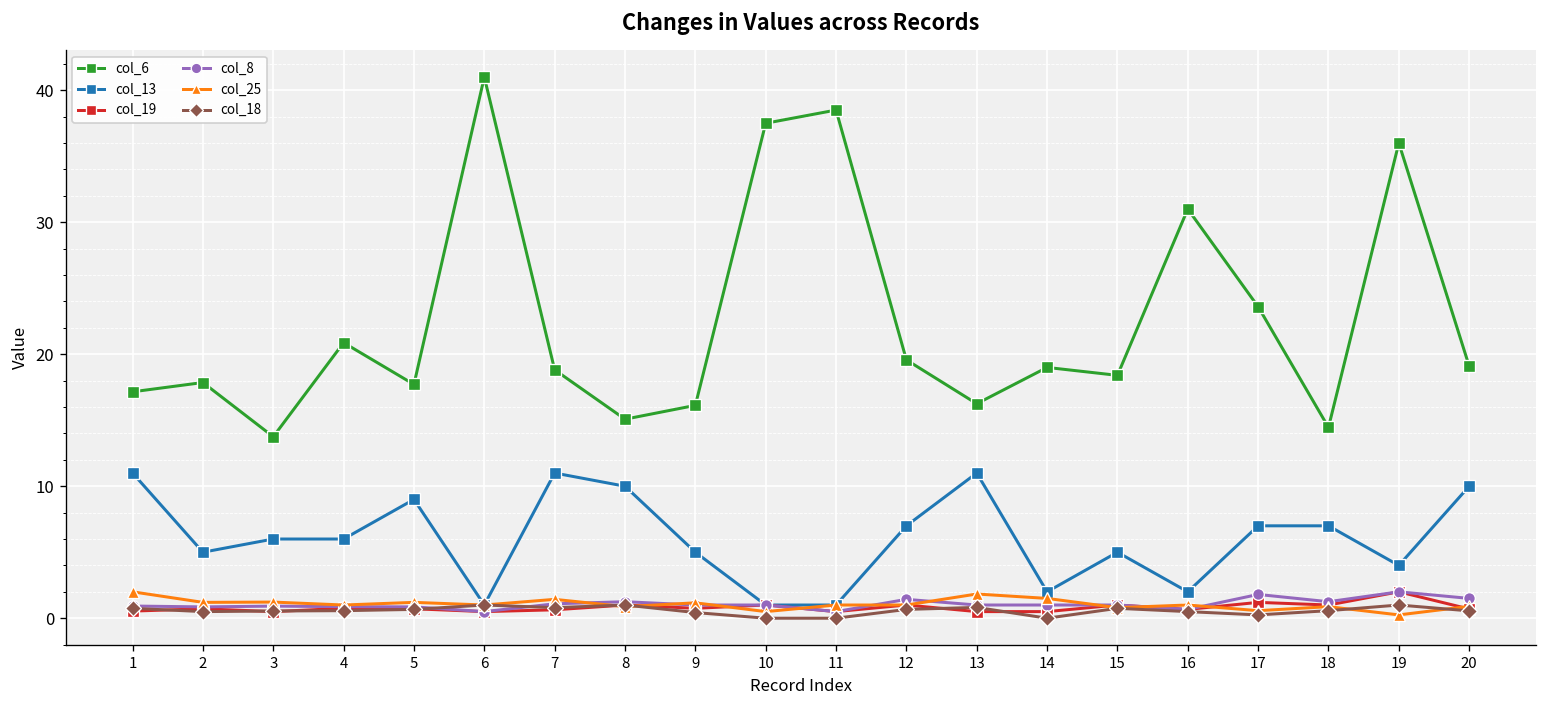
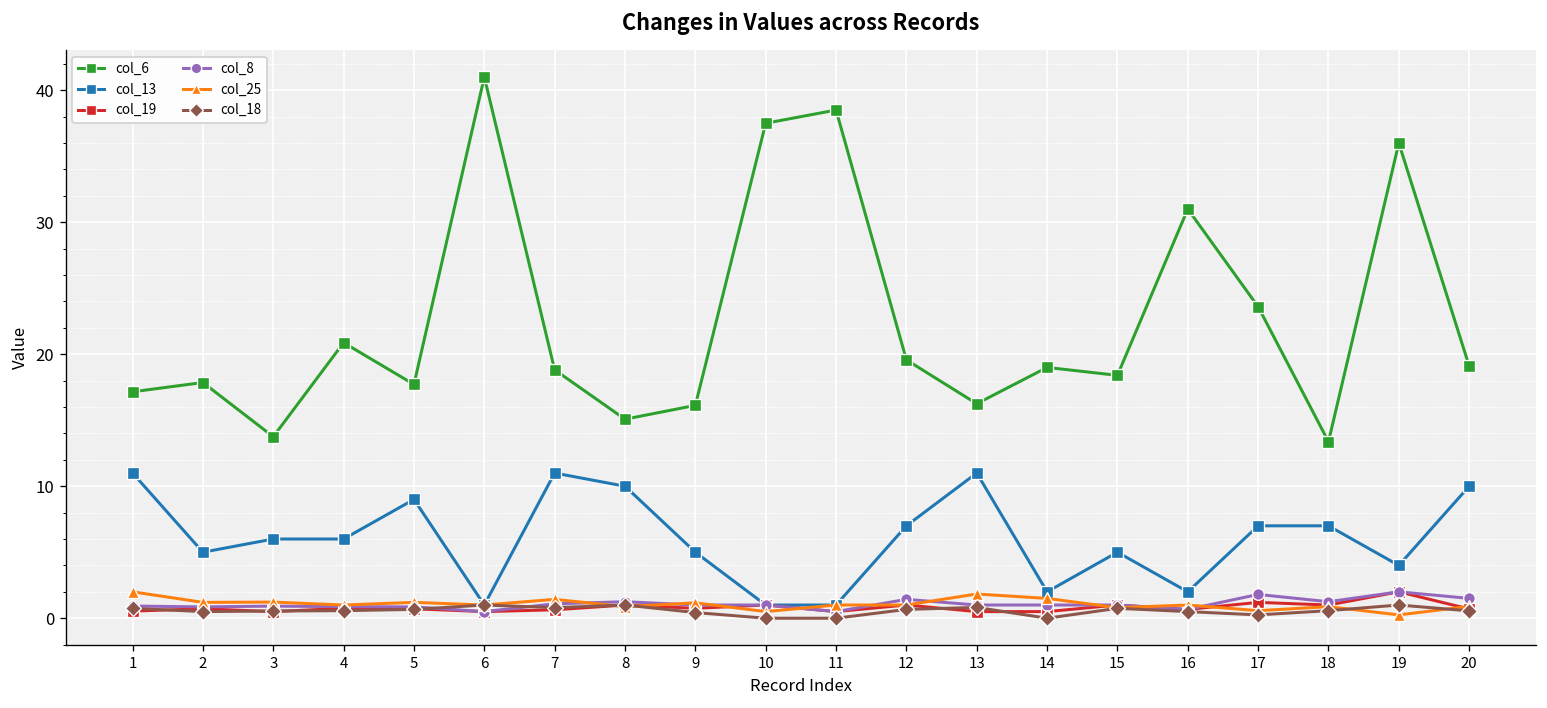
col_6, 18: 14.5 -> 13.4
